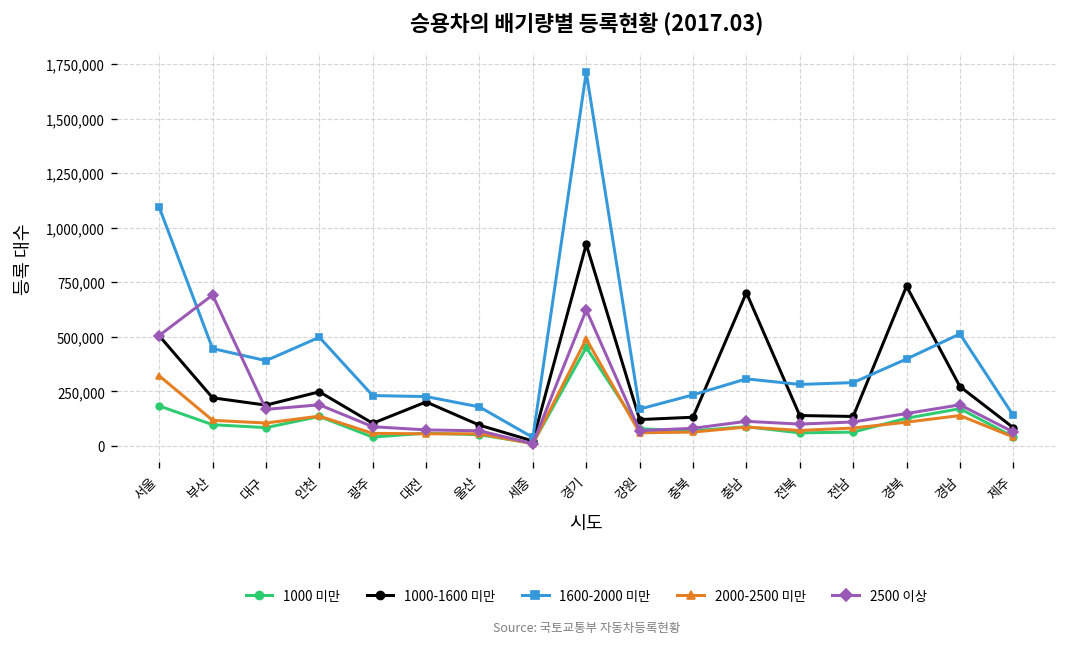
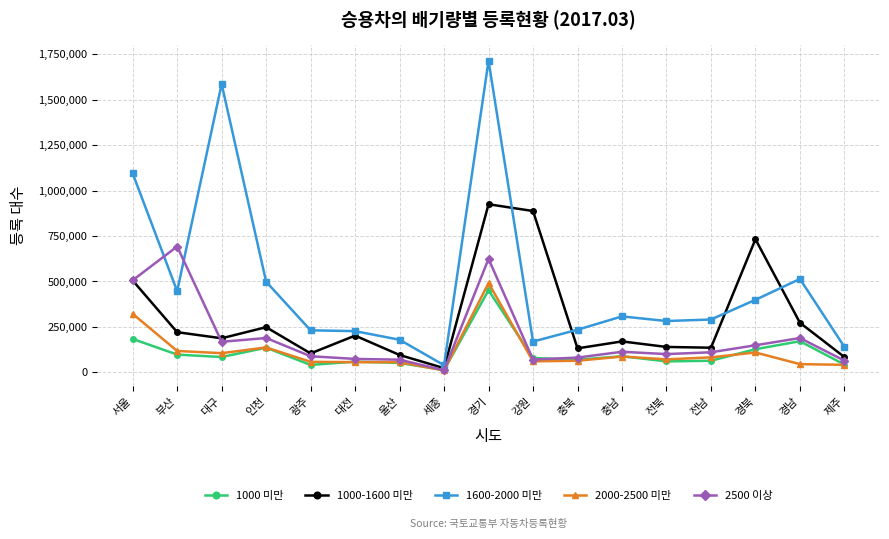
1600-2000 미만, 대구: 390,000 -> 1,590,000
1000-1600 미만, 강원: 120,000 -> 890,000
1000-1600 미만, 충남: 700,000 -> 170,000
2000-2500 미만, 경남: 140,000 -> 50,000
